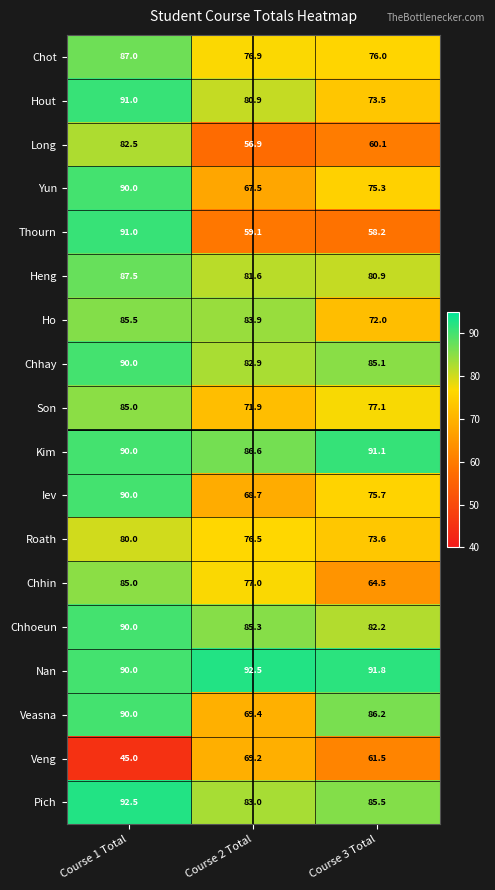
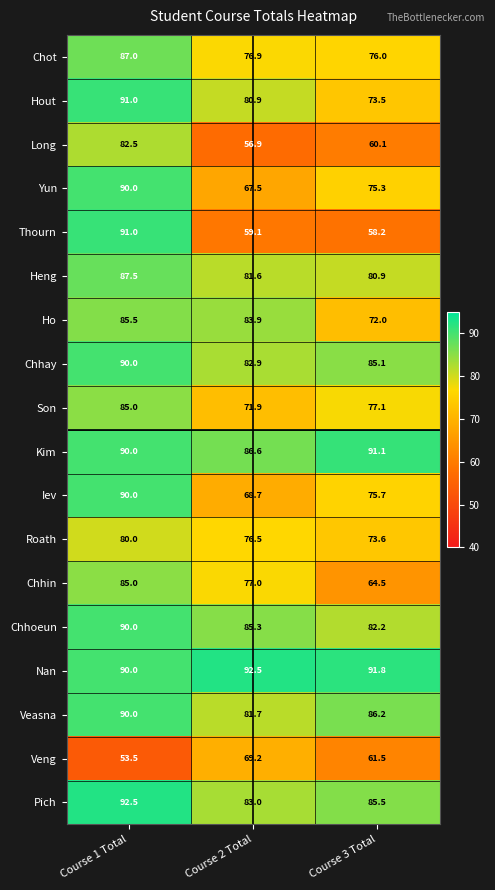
Veasna, Course 2 Total: 69.4 -> 81.7
Veng, Course 1 Total: 45.0 -> 53.5
